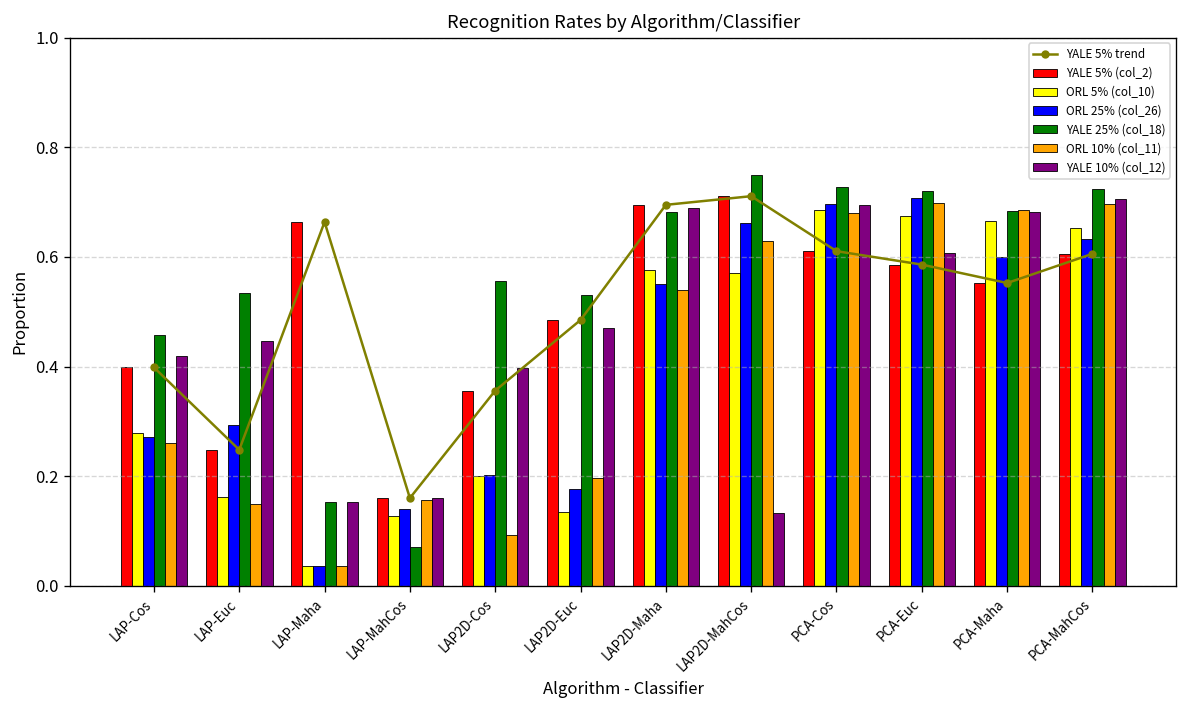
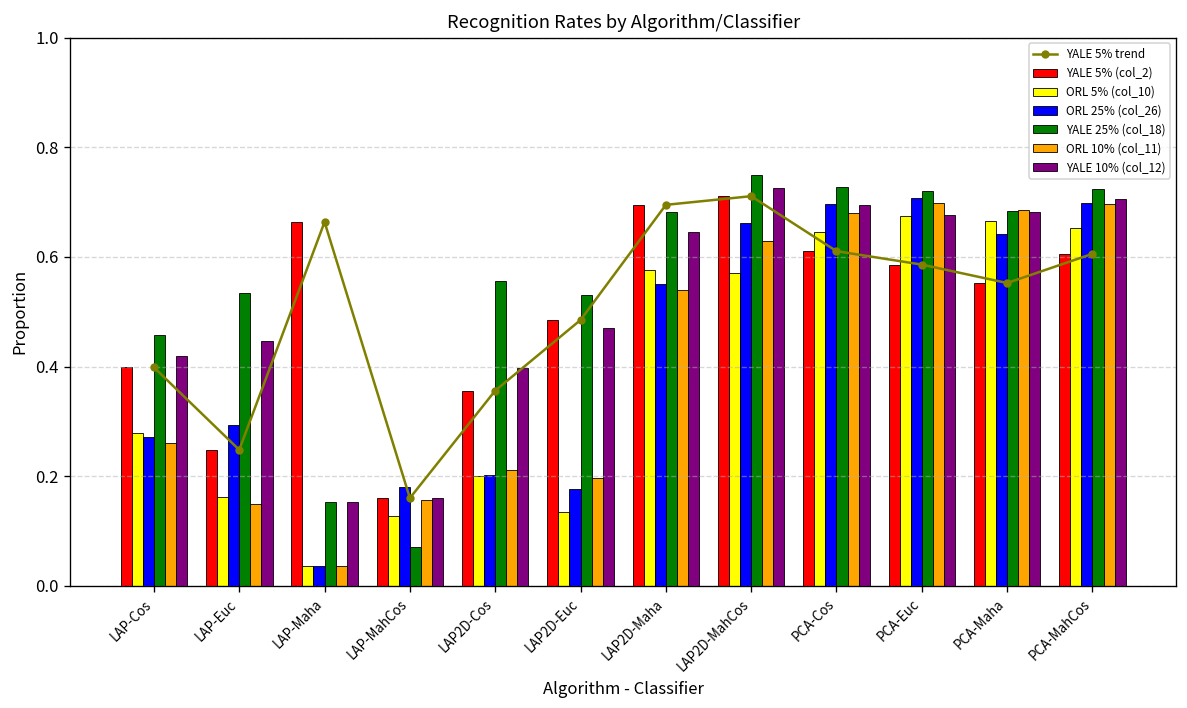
ORL 25% (col_26), LAP-MahCos: 0.14 -> 0.18
ORL 10% (col_11), LAP2D-Cos: 0.09 -> 0.21
YALE 10% (col_12), LAP2D-Maha: 0.69 -> 0.64
YALE 10% (col_12), LAP2D-MahCos: 0.13 -> 0.73
ORL 5% (col_10), PCA-Cos: 0.69 -> 0.65
YALE 10% (col_12), PCA-Euc: 0.61 -> 0.68
ORL 25% (col_26), PCA-Maha: 0.60 -> 0.64
ORL 25% (col_26), PCA-MahCos: 0.63 -> 0.70
